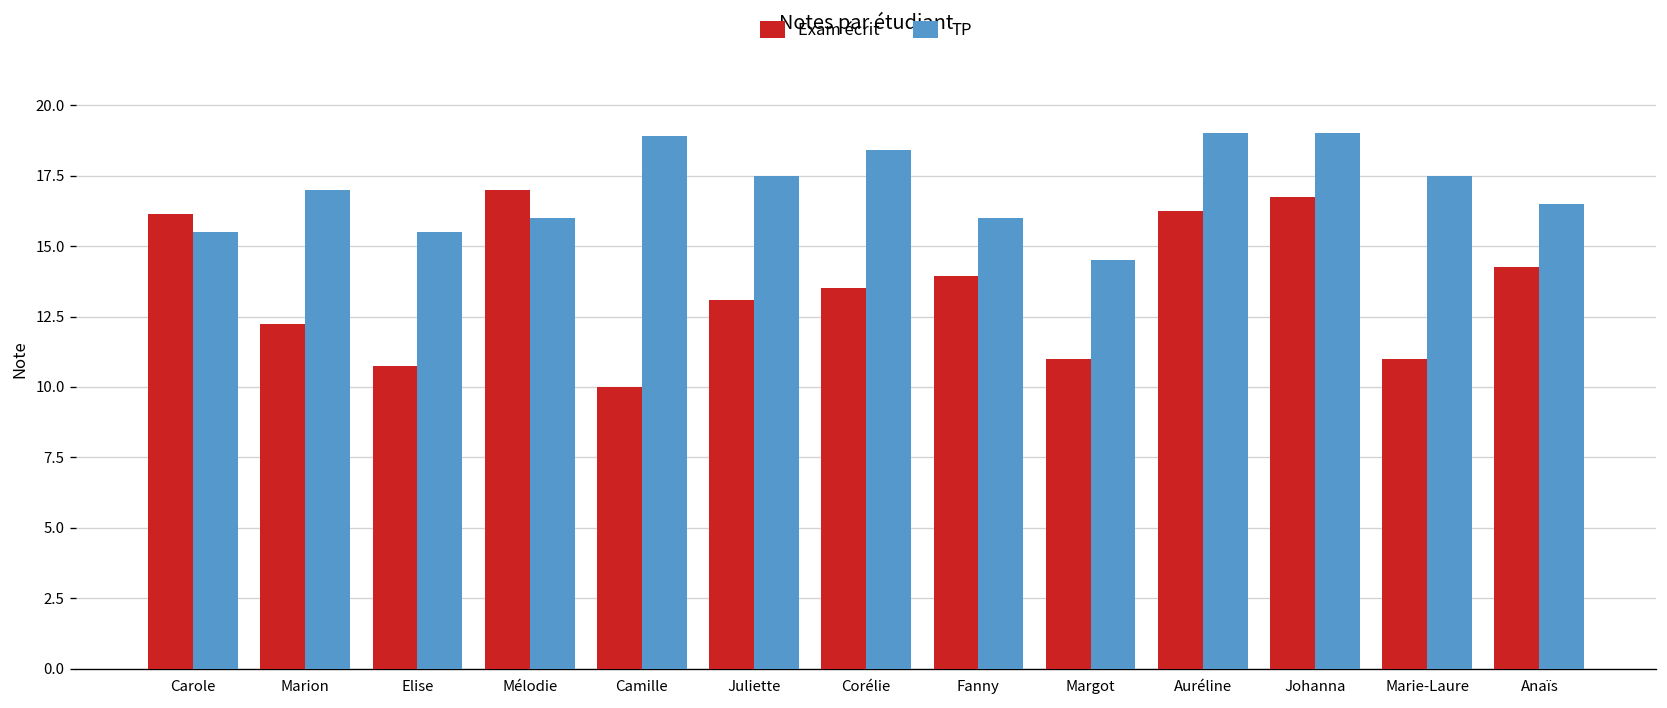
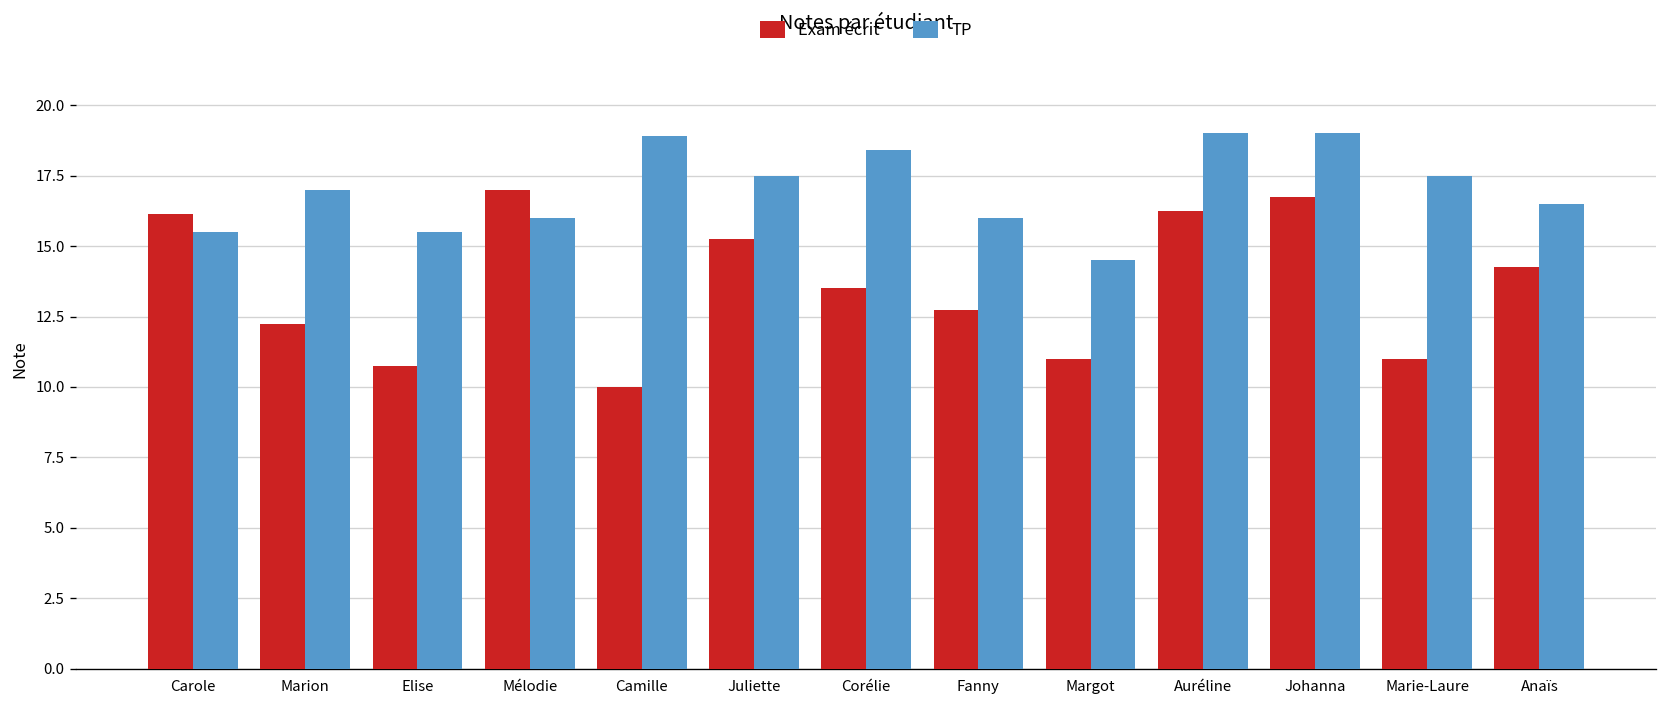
Exam écrit, Juliette: 13.1 -> 15.3
Exam écrit, Fanny: 14.0 -> 12.8
